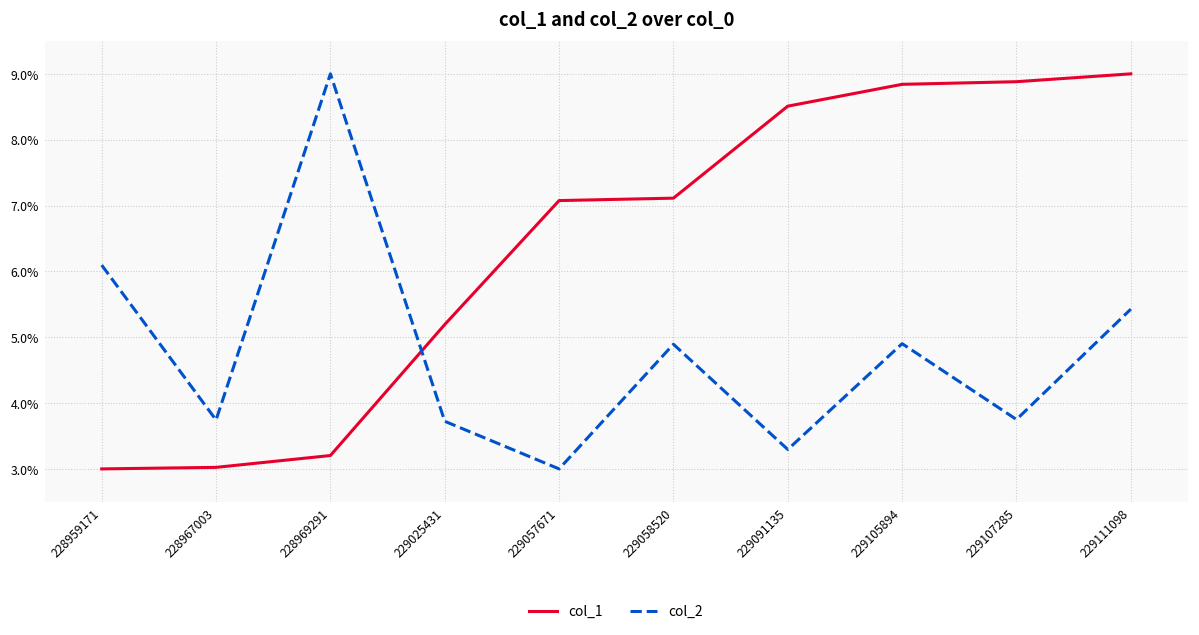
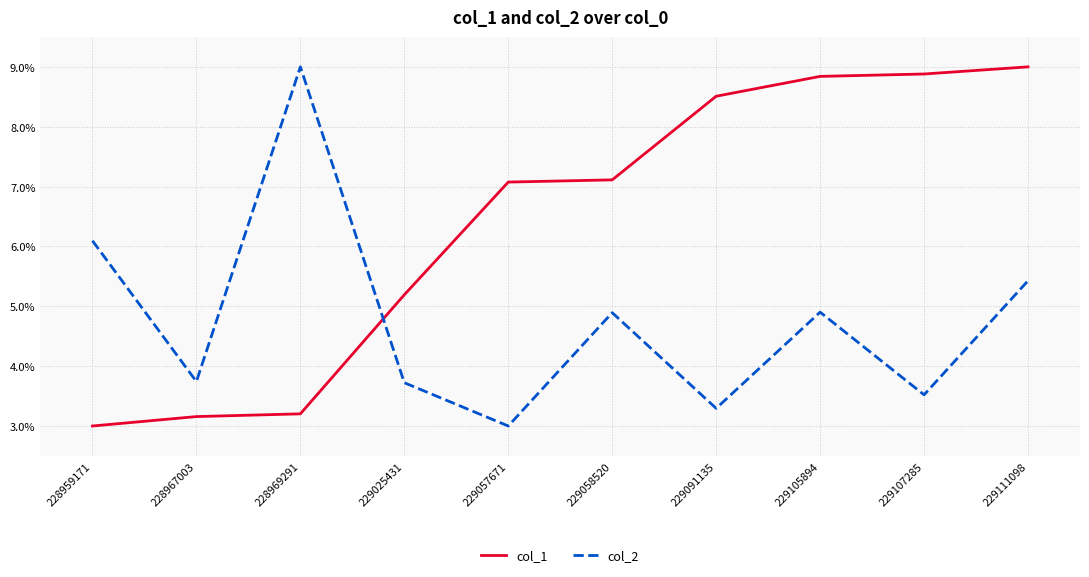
col_1, 228967003: 3.0% -> 3.2%
col_2, 229107285: 3.8% -> 3.5%
